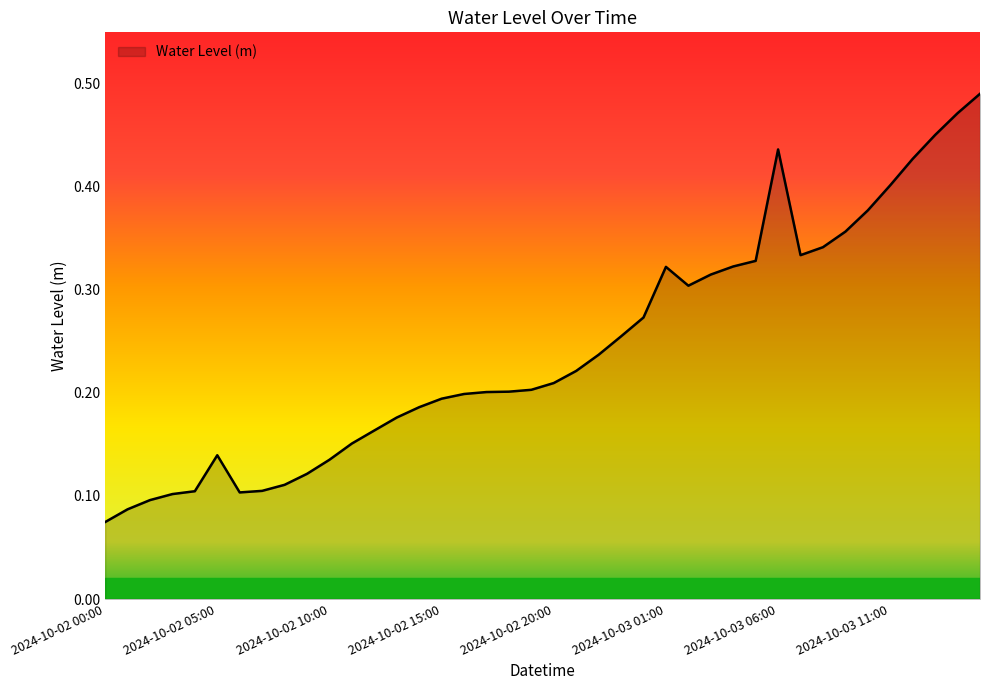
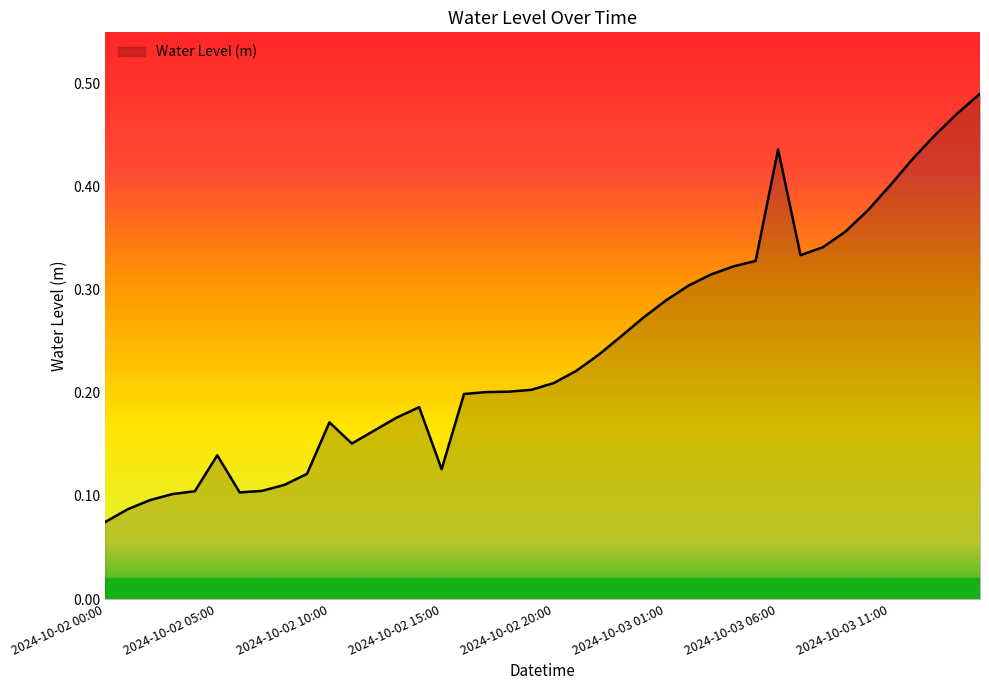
2024-10-02 10:00: 0.135 -> 0.171
2024-10-02 15:00: 0.194 -> 0.126
2024-10-03 01:00: 0.322 -> 0.290
